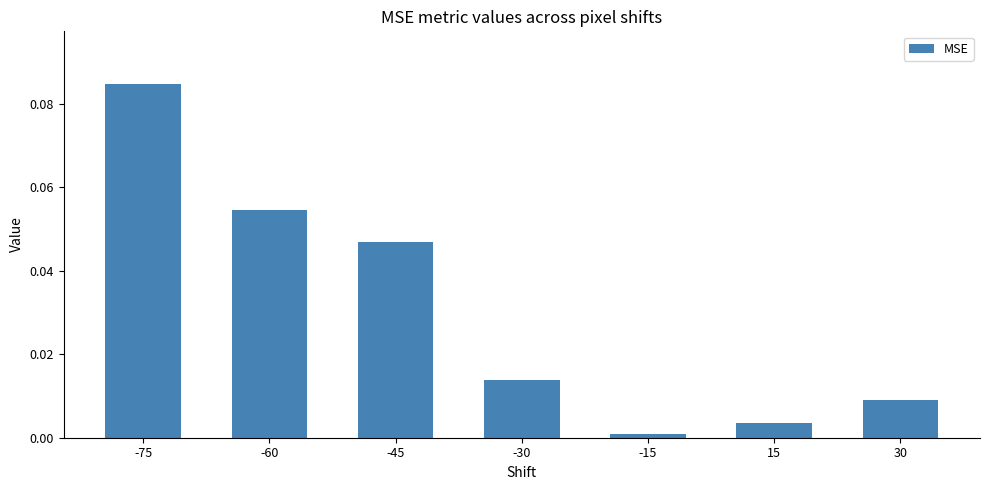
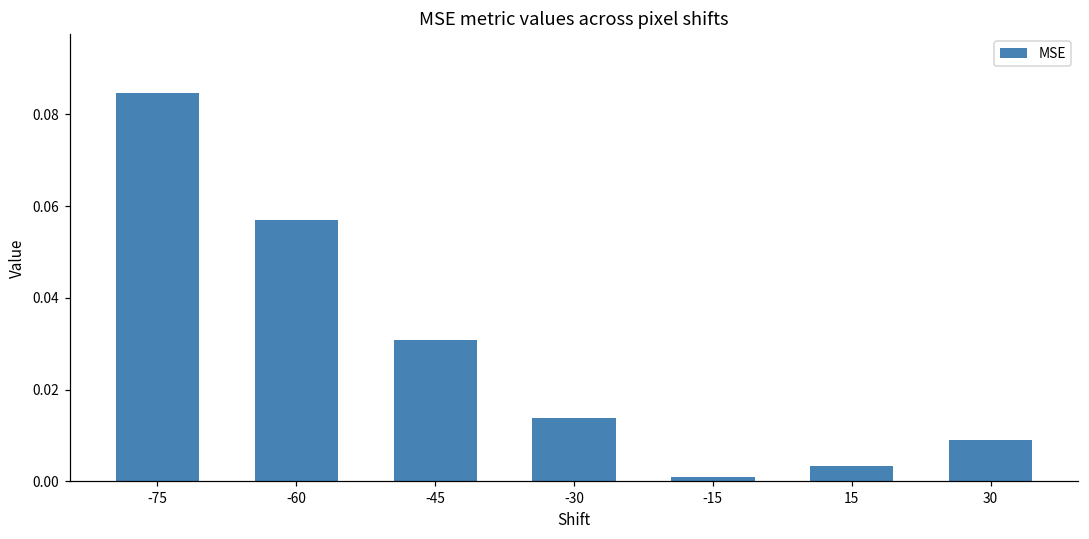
-60: 0.055 -> 0.057
-45: 0.047 -> 0.031
